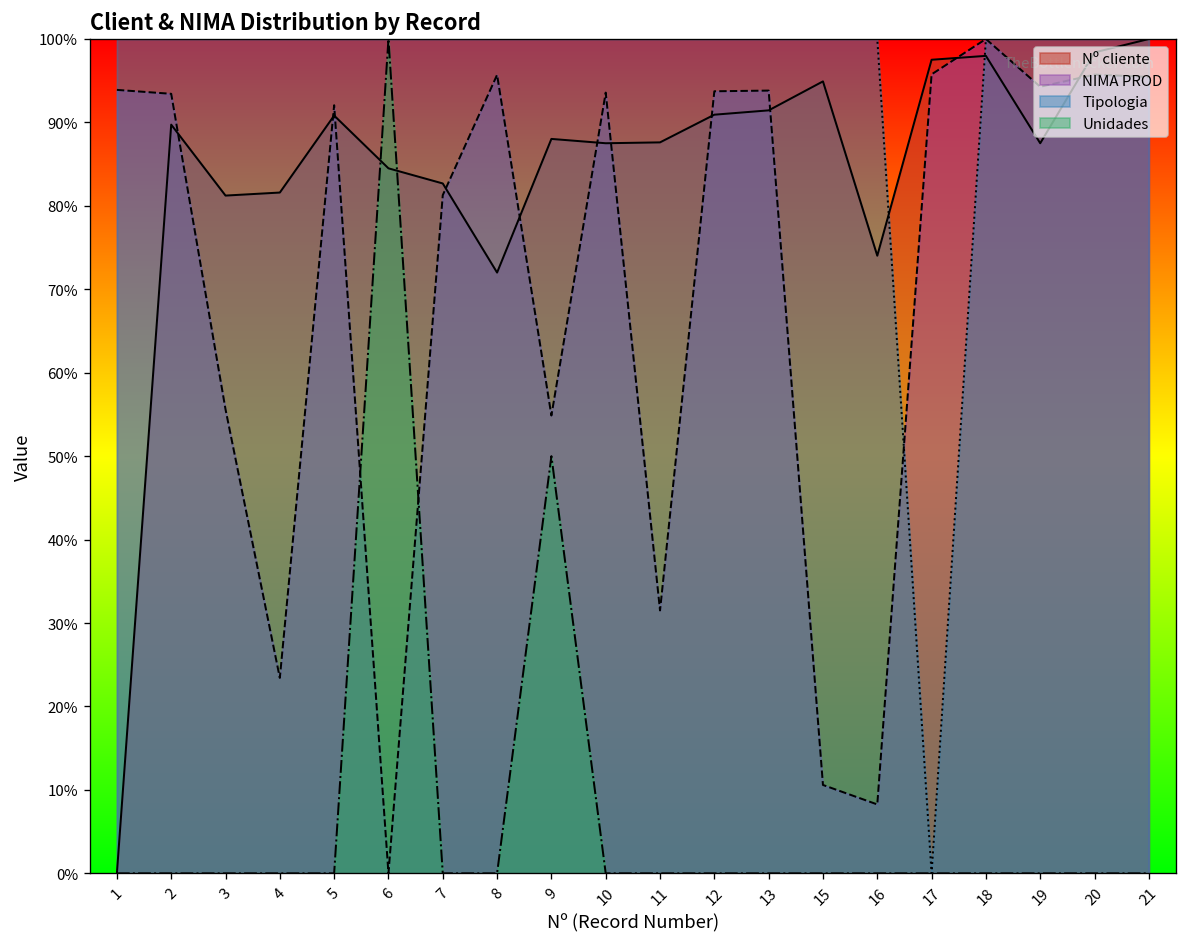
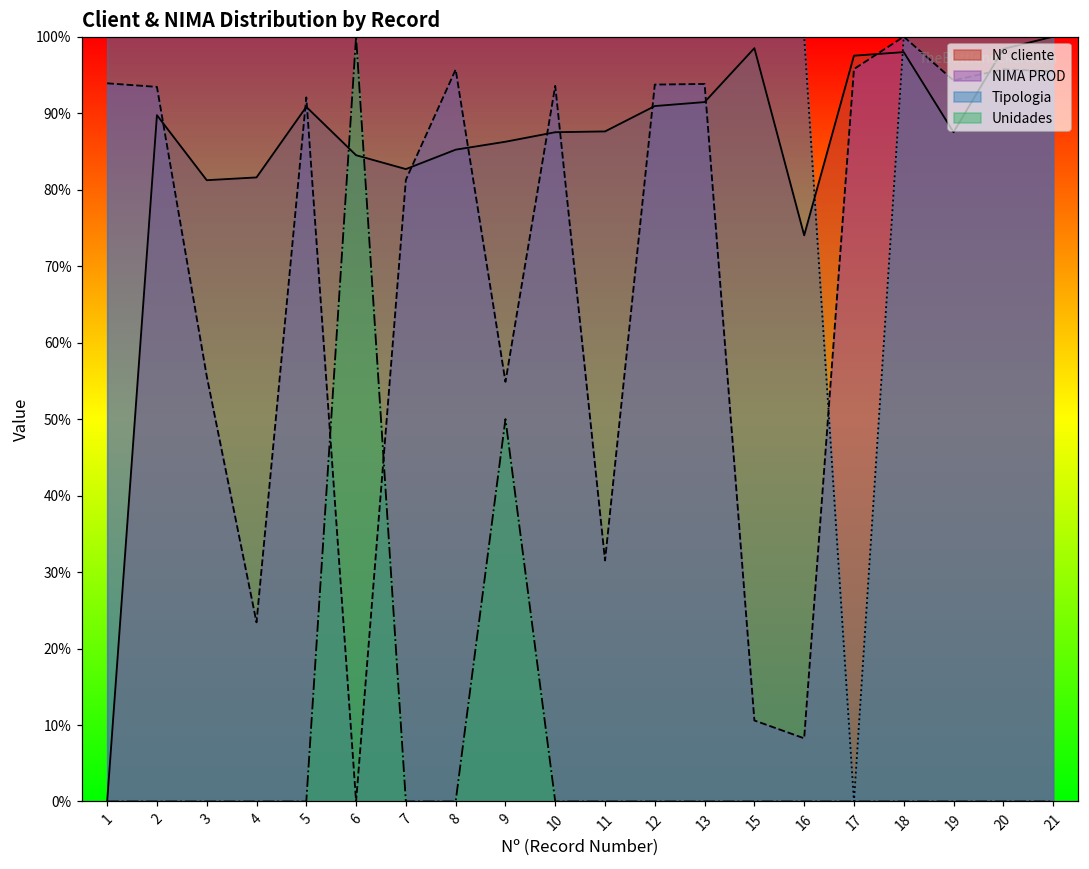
Nº cliente, 8: 72% -> 85%
Nº cliente, 9: 88% -> 86%
Nº cliente, 15: 95% -> 98%
